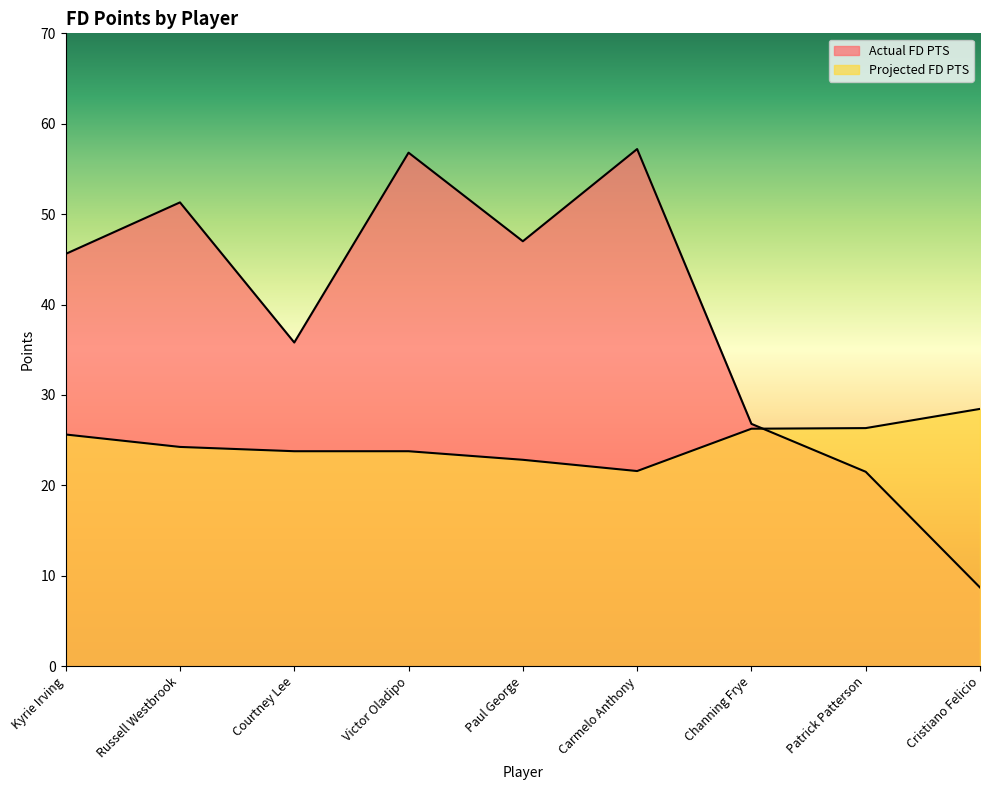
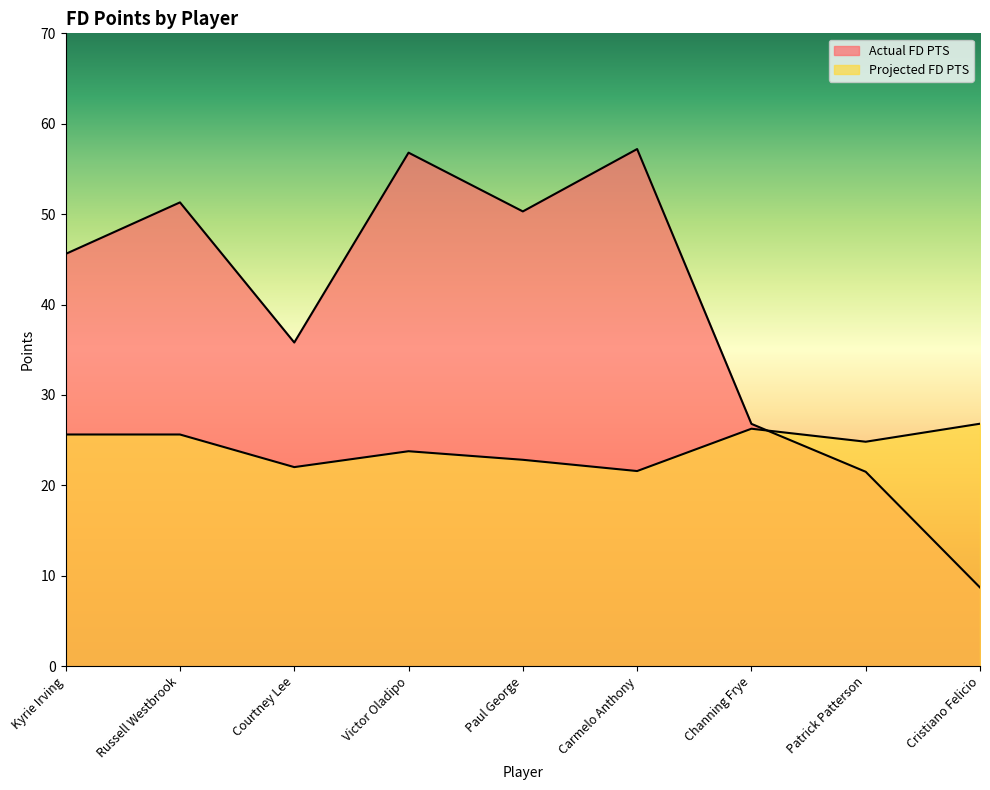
Projected FD PTS, Russell Westbrook: 24 -> 26
Projected FD PTS, Courtney Lee: 24 -> 22
Actual FD PTS, Paul George: 47 -> 50
Projected FD PTS, Patrick Patterson: 26 -> 25
Projected FD PTS, Cristiano Felicio: 28 -> 27
